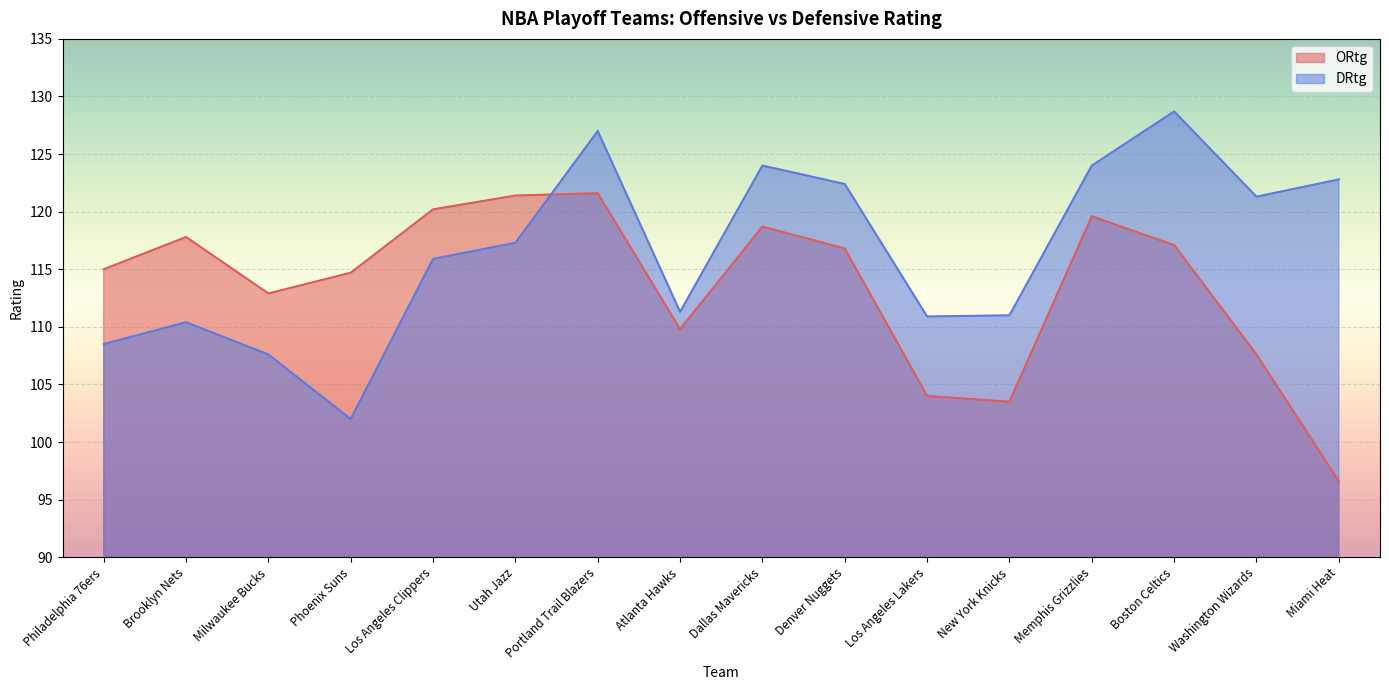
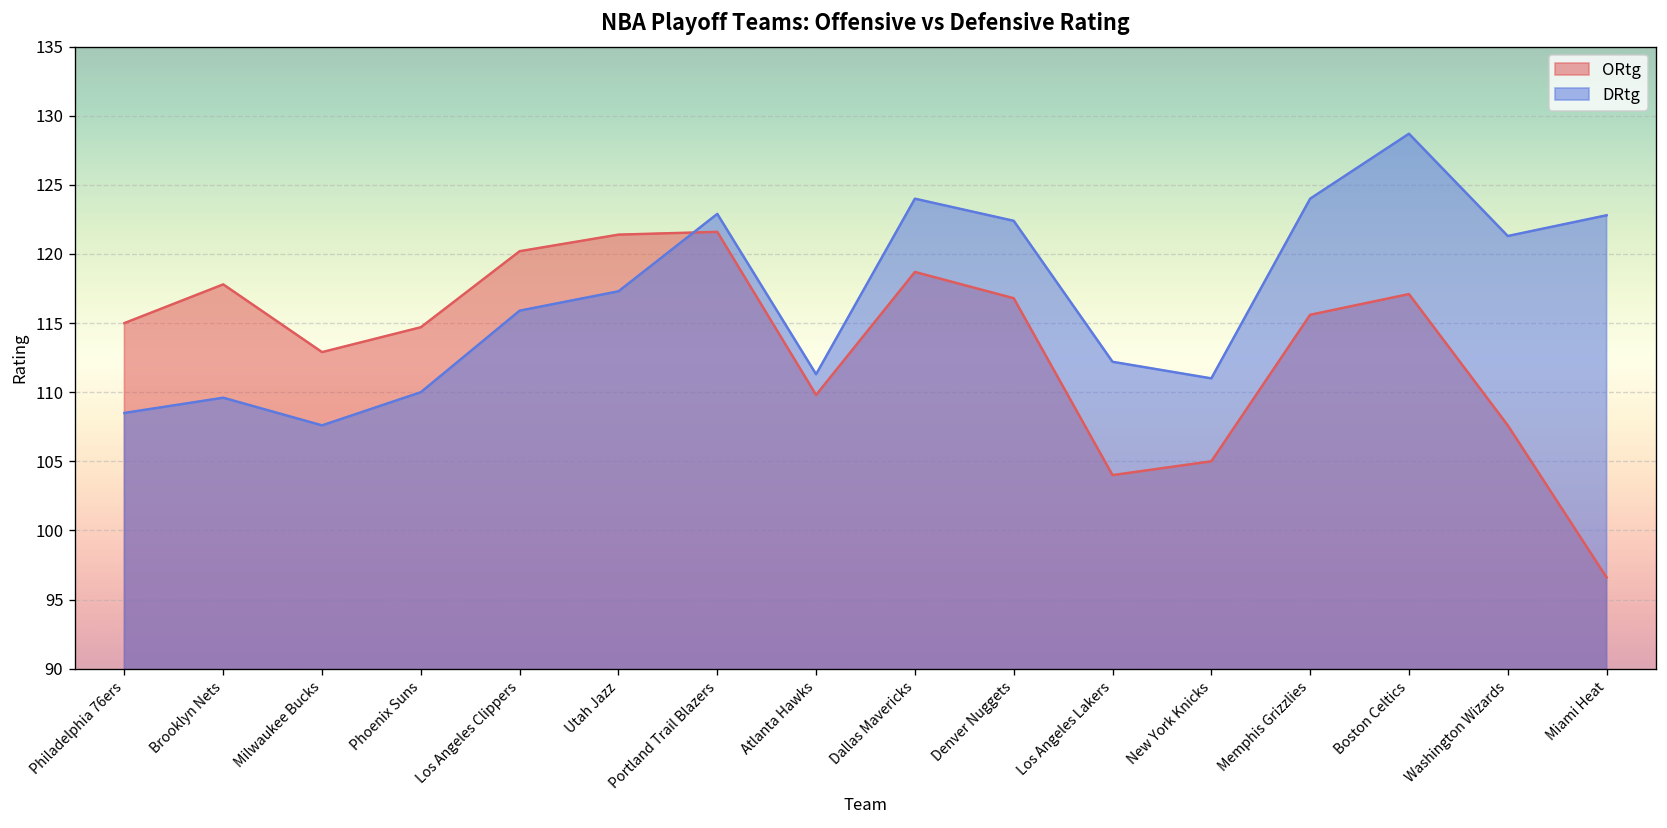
DRtg, Brooklyn Nets: 110.4 -> 109.6
DRtg, Phoenix Suns: 102 -> 110
DRtg, Portland Trail Blazers: 127.0 -> 122.9
DRtg, Los Angeles Lakers: 110.9 -> 112.2
ORtg, New York Knicks: 103.5 -> 105.0
ORtg, Memphis Grizzlies: 119.6 -> 115.6
